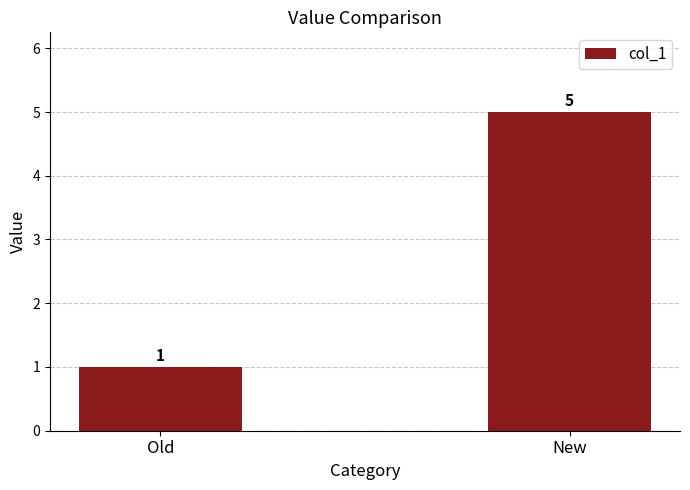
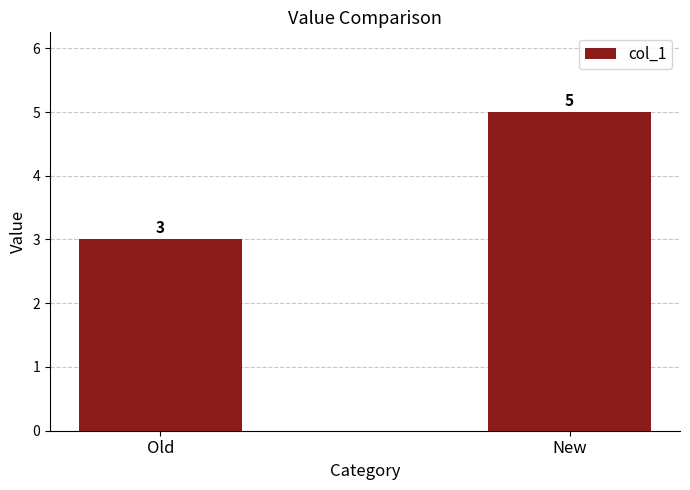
Old: 1 -> 3
